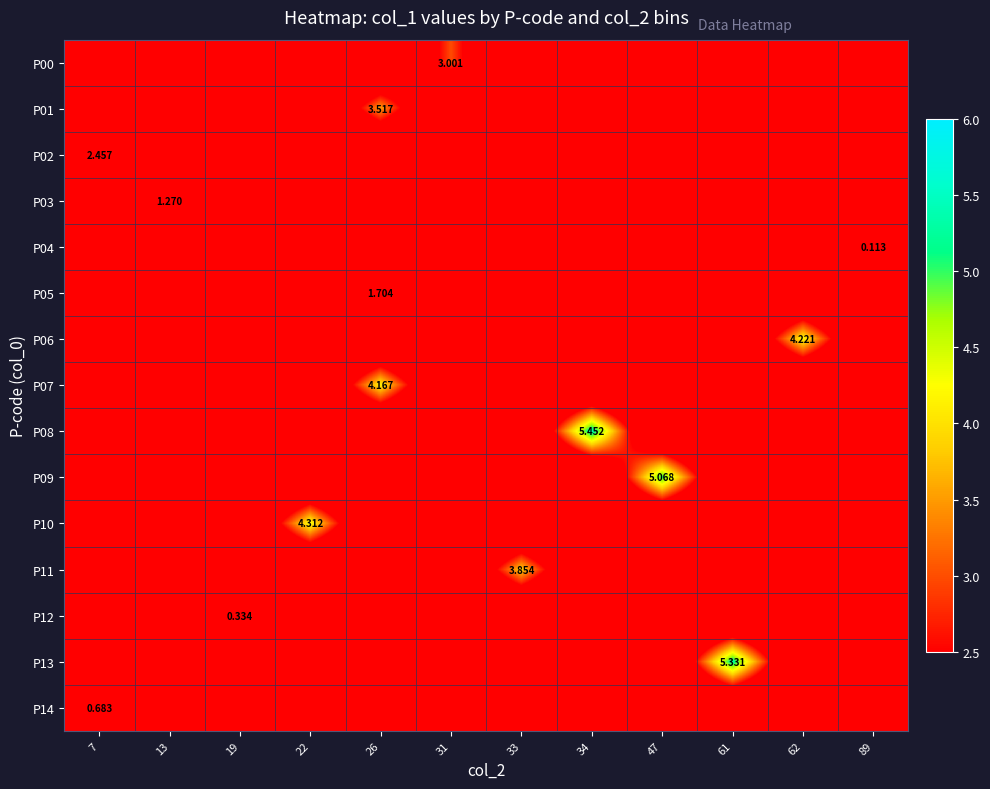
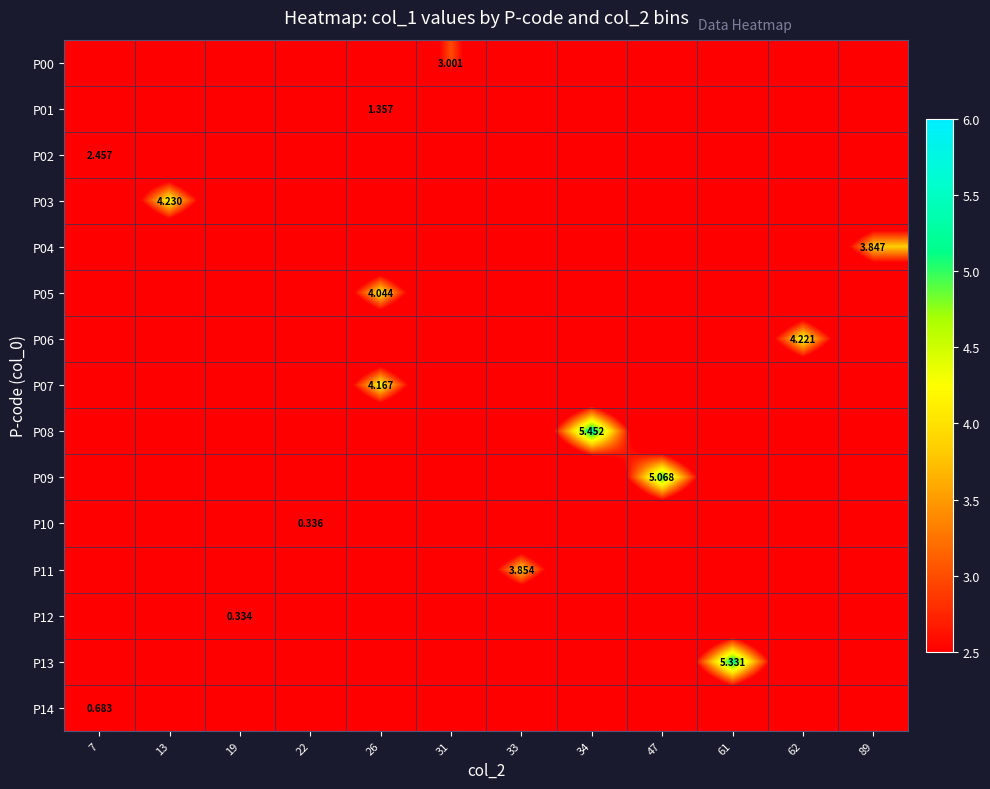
P01, 26: 3.517 -> 1.357
P03, 13: 1.270 -> 4.230
P04, 89: 0.113 -> 3.847
P05, 26: 1.704 -> 4.044
P10, 22: 4.312 -> 0.336
